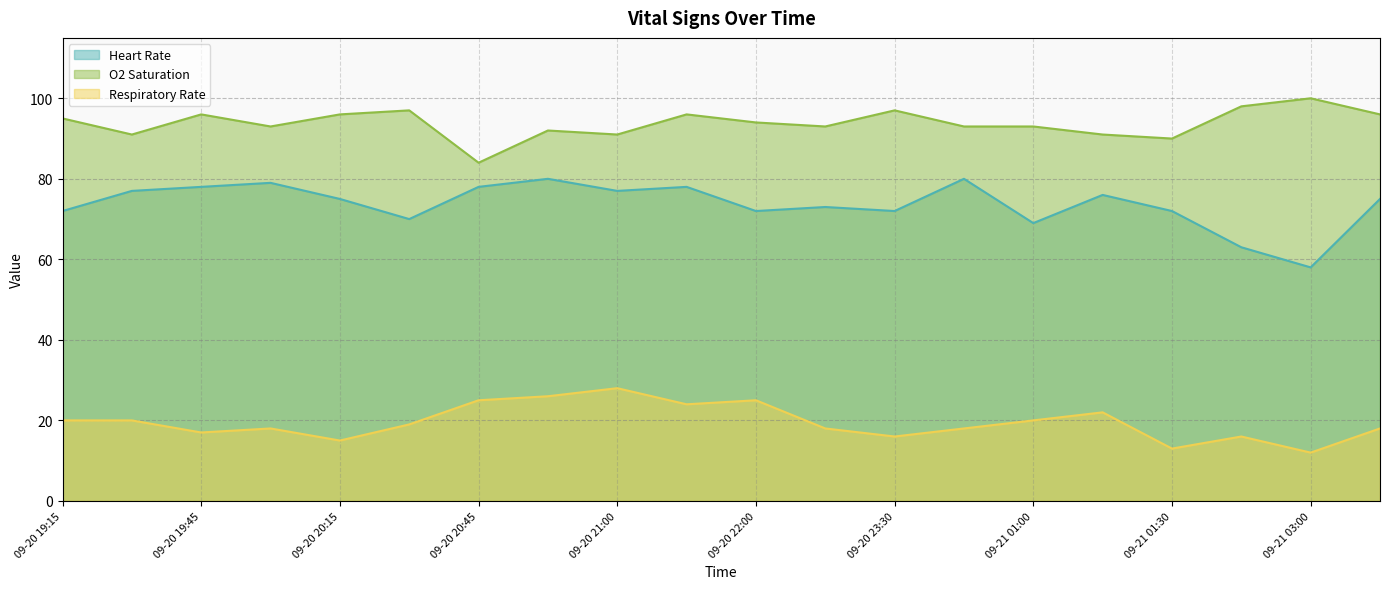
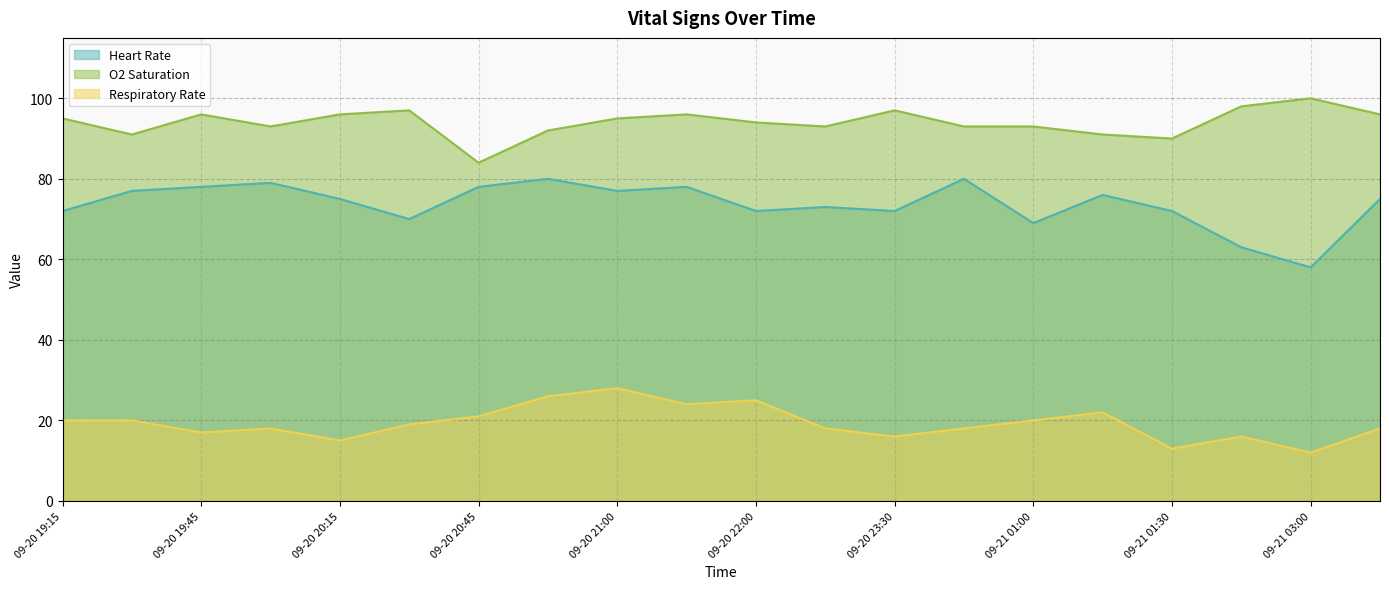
Respiratory Rate, 09-20 20:45: 25 -> 21
O2 Saturation, 09-20 21:00: 91 -> 95
